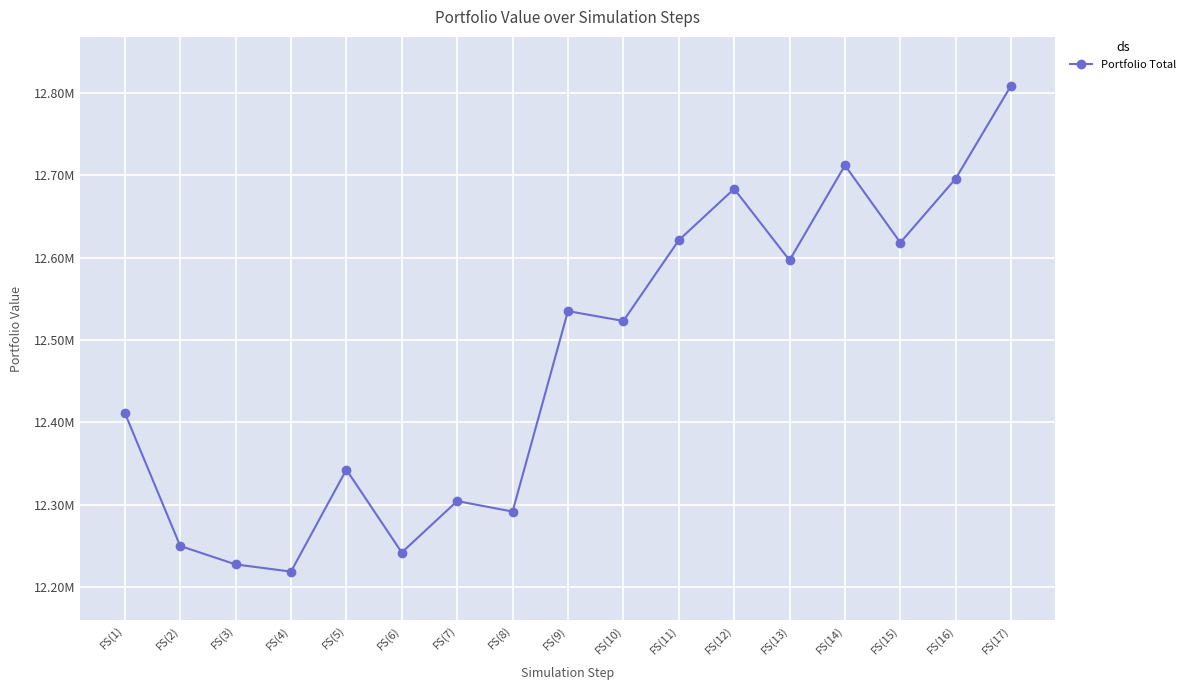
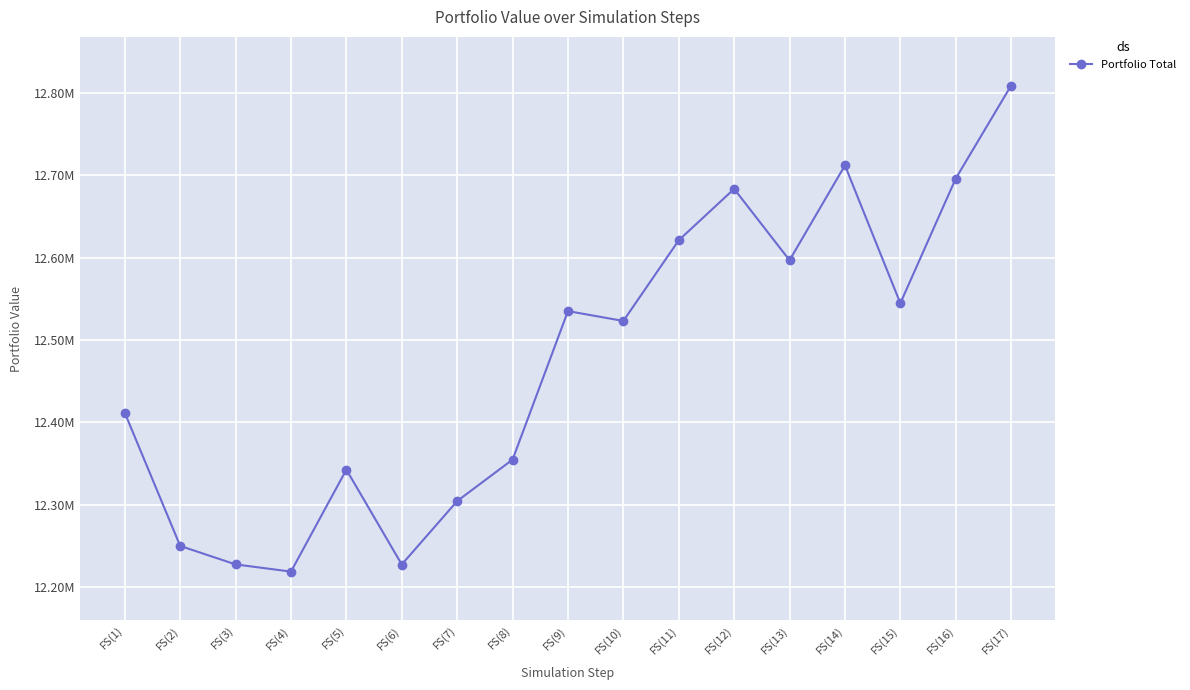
FS(6): 12240000 -> 12230000
FS(8): 12290000 -> 12350000
FS(15): 12620000 -> 12540000
